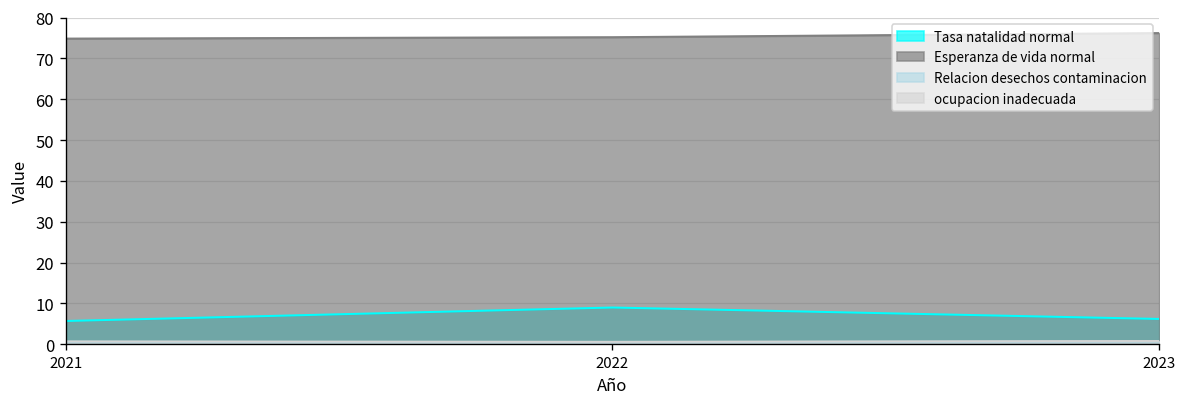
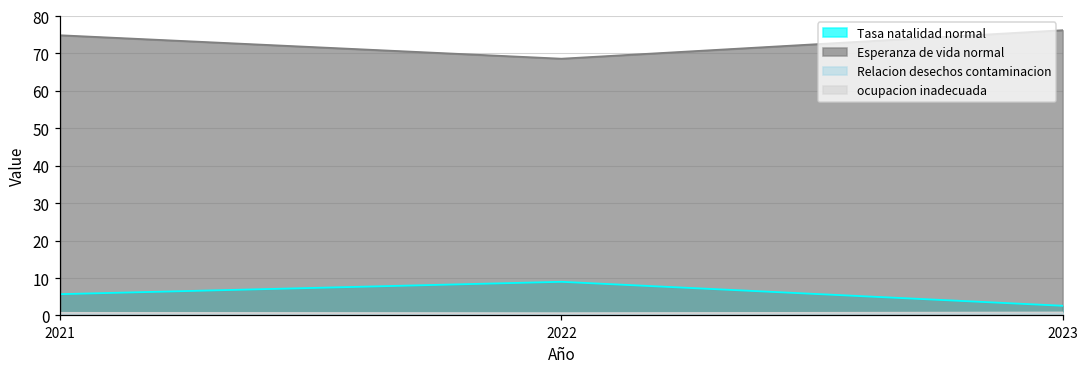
Esperanza de vida normal, 2022: 75 -> 69
Tasa natalidad normal, 2023: 6 -> 3
